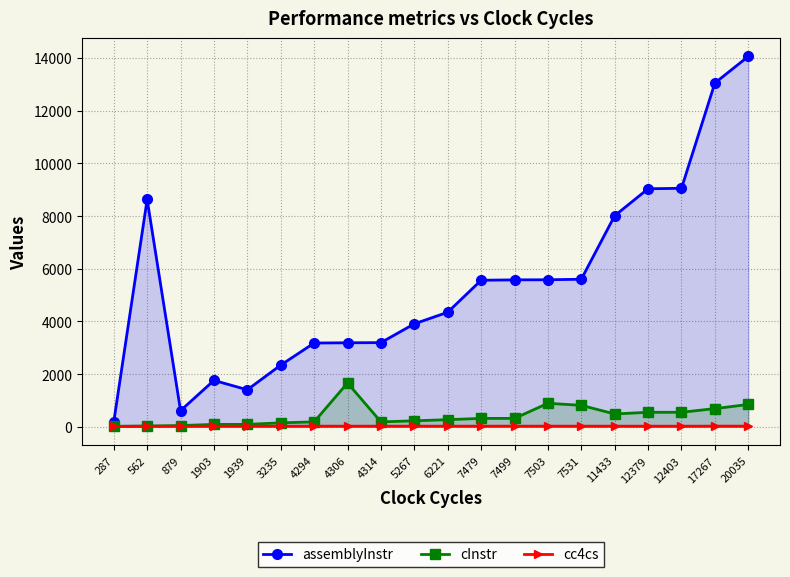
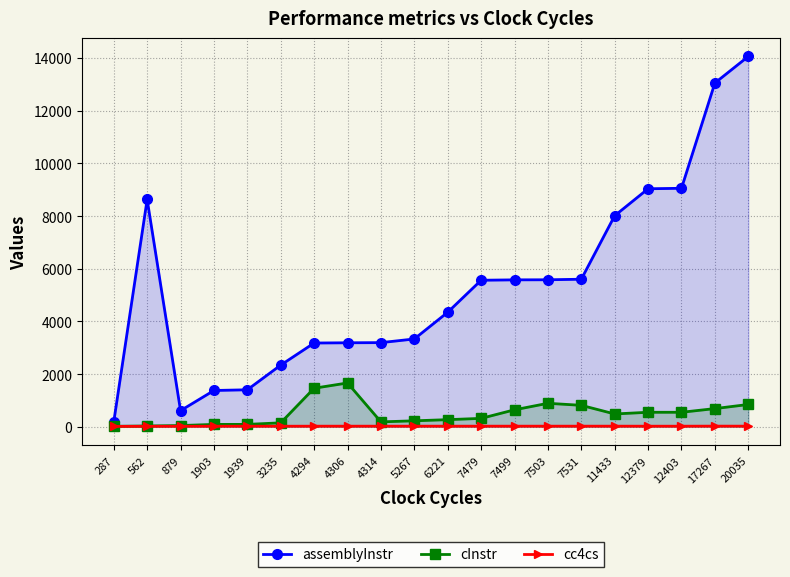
assemblyInstr, 1903: 1800 -> 1400
cInstr, 4294: 200 -> 1500
assemblyInstr, 5267: 3900 -> 3300
cInstr, 7499: 300 -> 600
